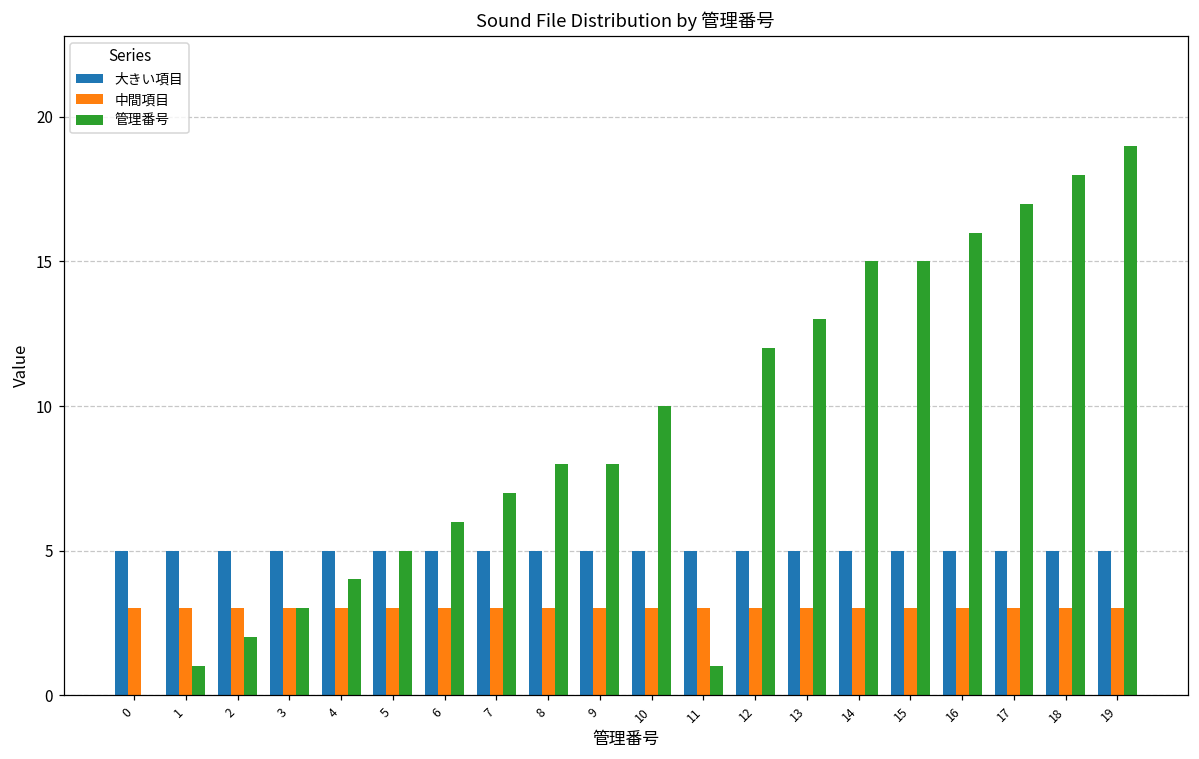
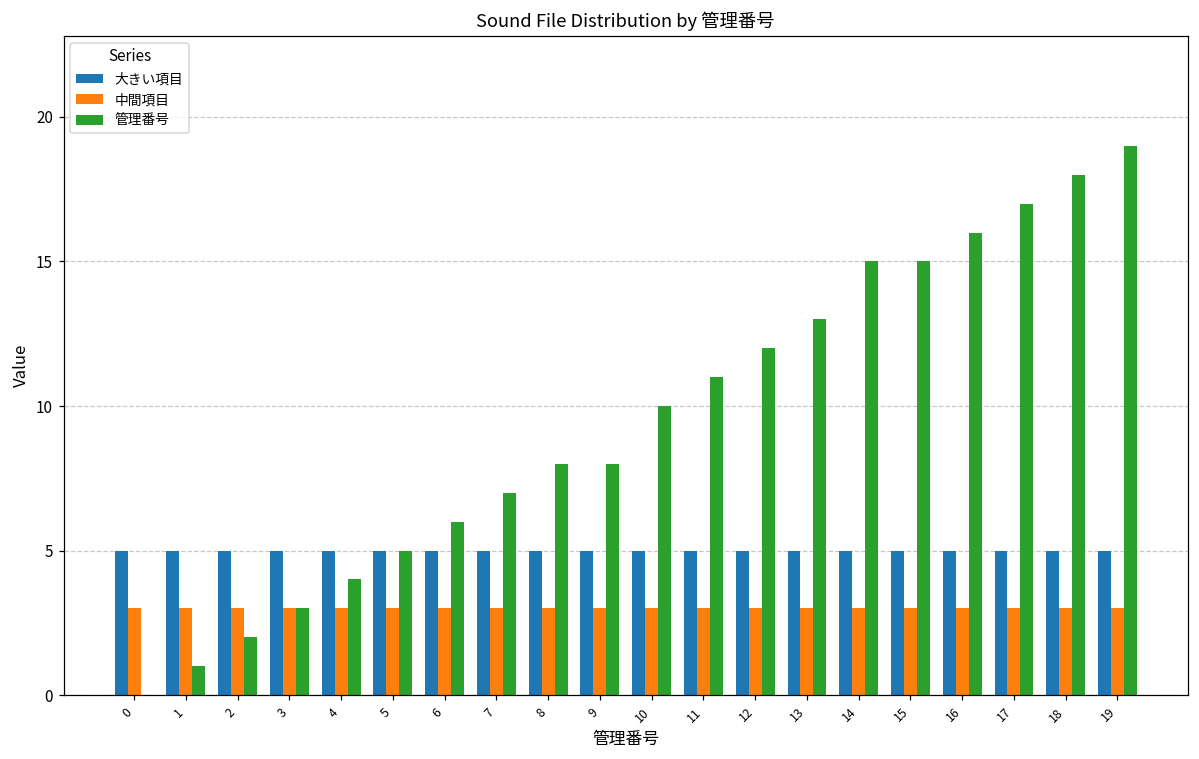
管理番号, 11: 1 -> 11
